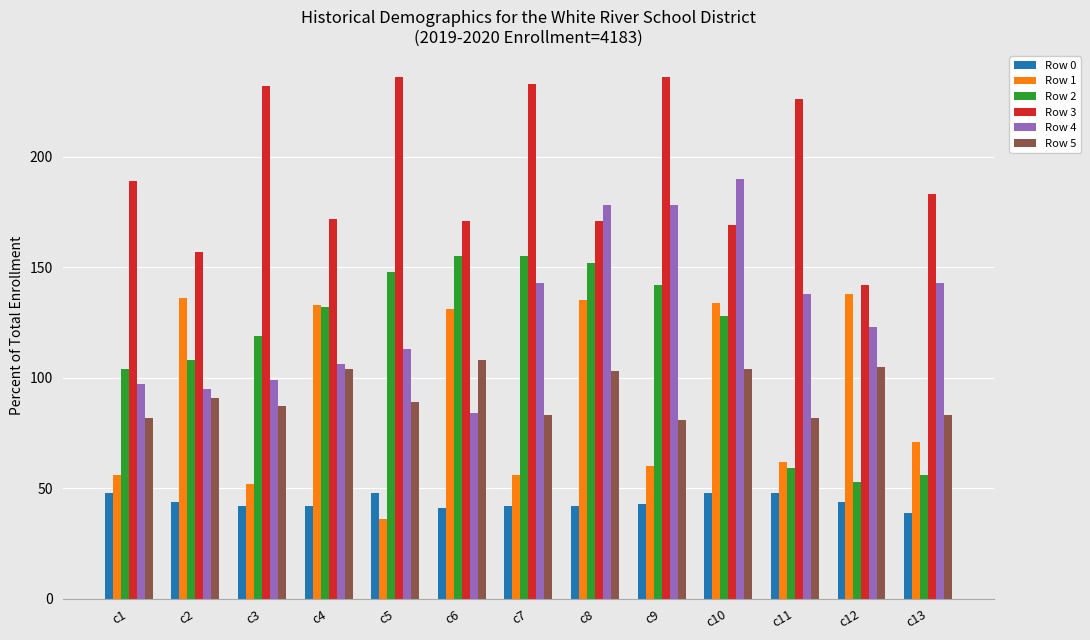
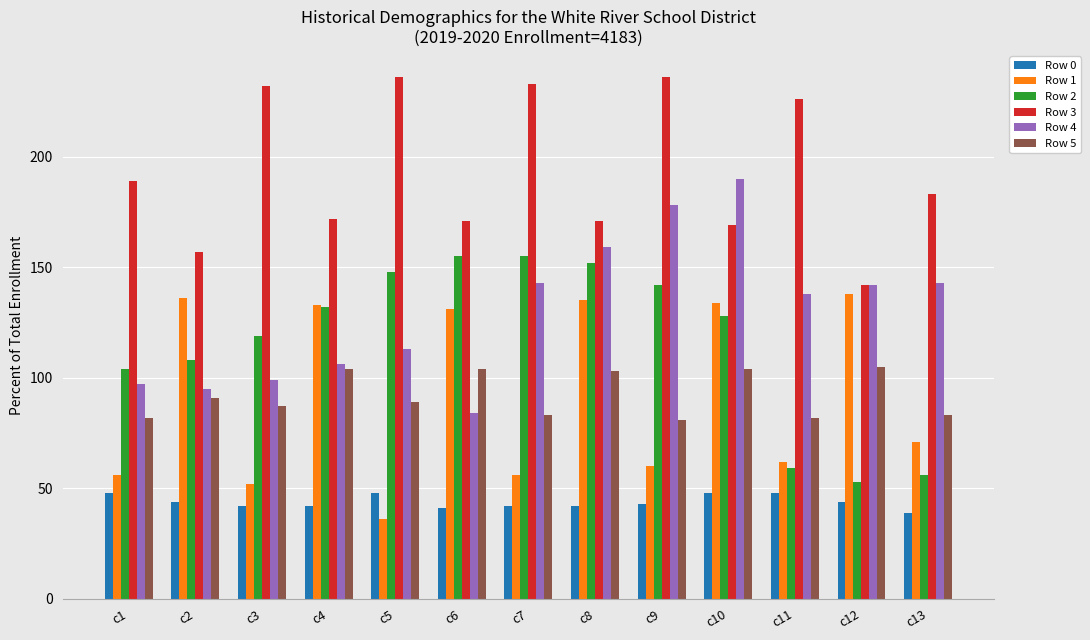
Row 5, c6: 108 -> 104
Row 4, c8: 178 -> 159
Row 4, c12: 123 -> 142
